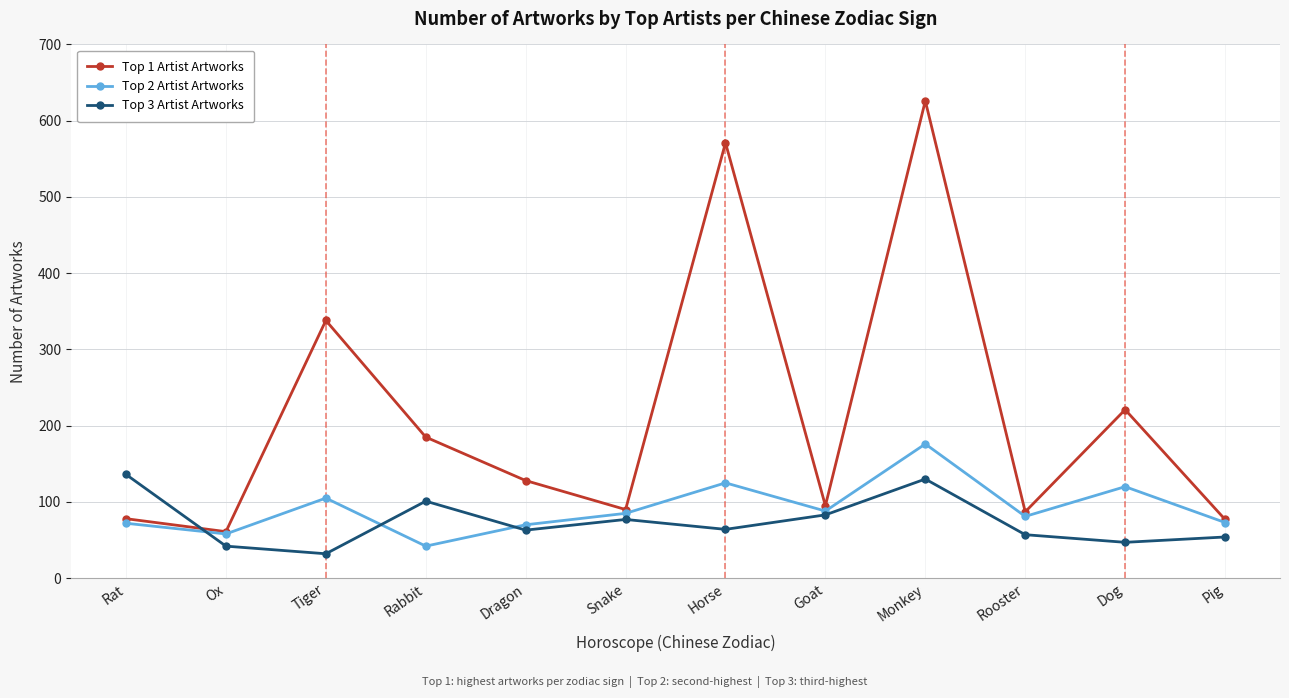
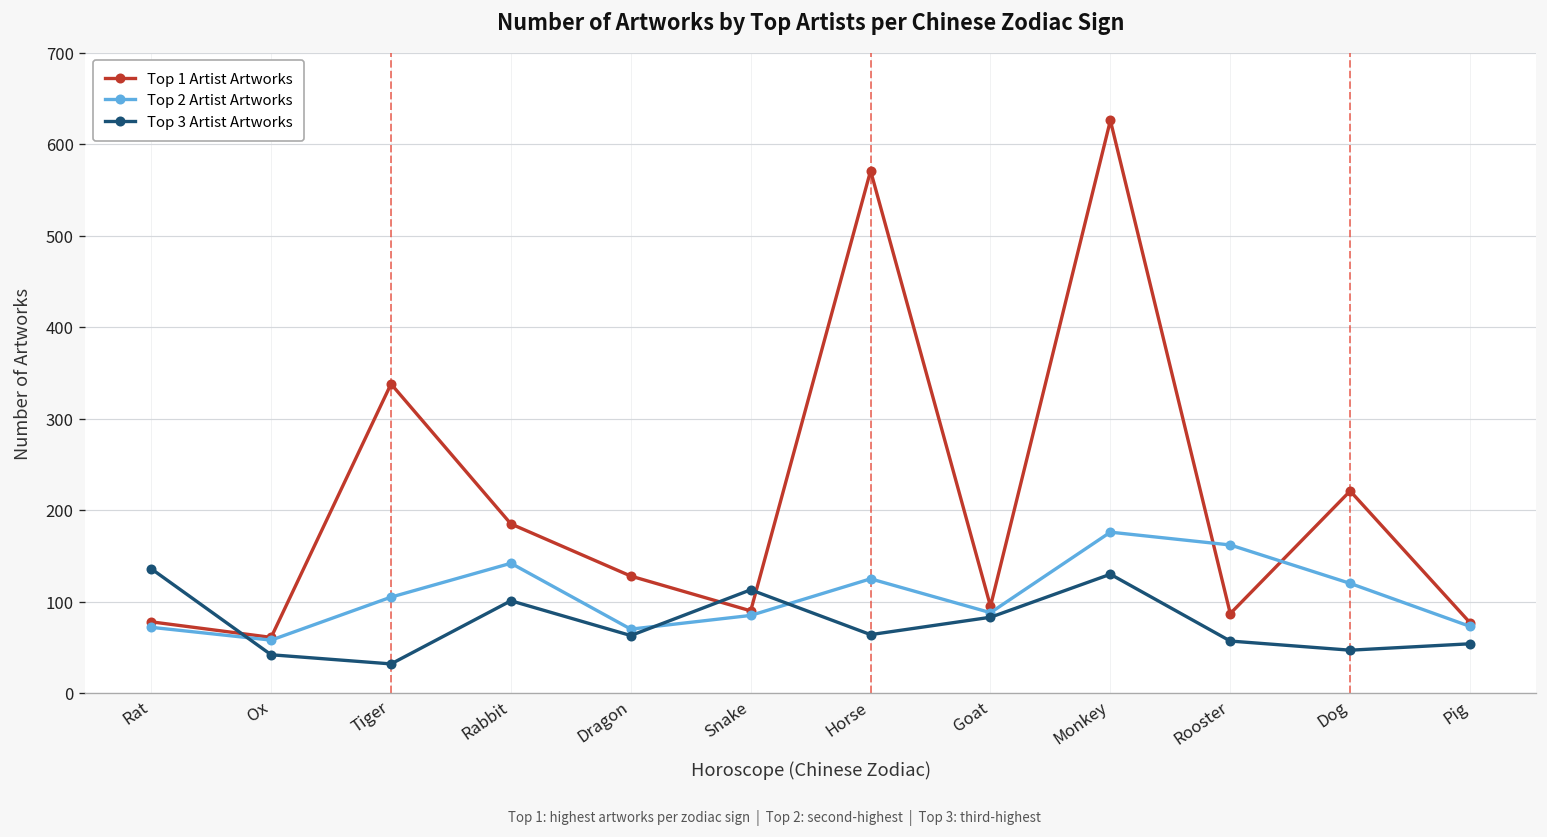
Top 2 Artist Artworks, Rabbit: 40 -> 140
Top 3 Artist Artworks, Snake: 80 -> 110
Top 2 Artist Artworks, Rooster: 80 -> 160
